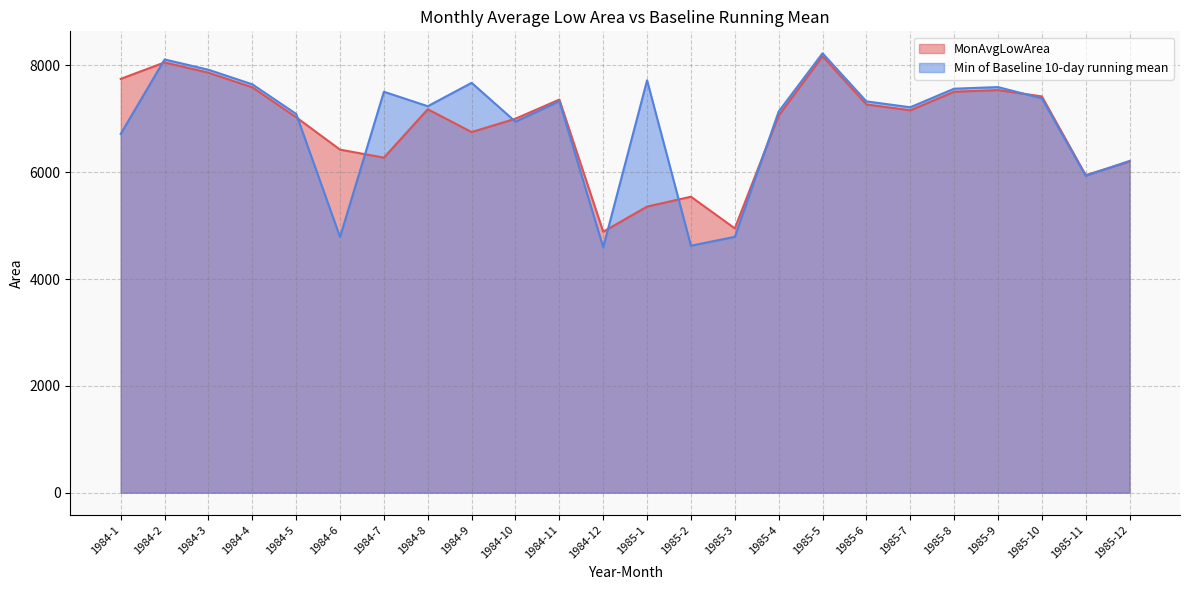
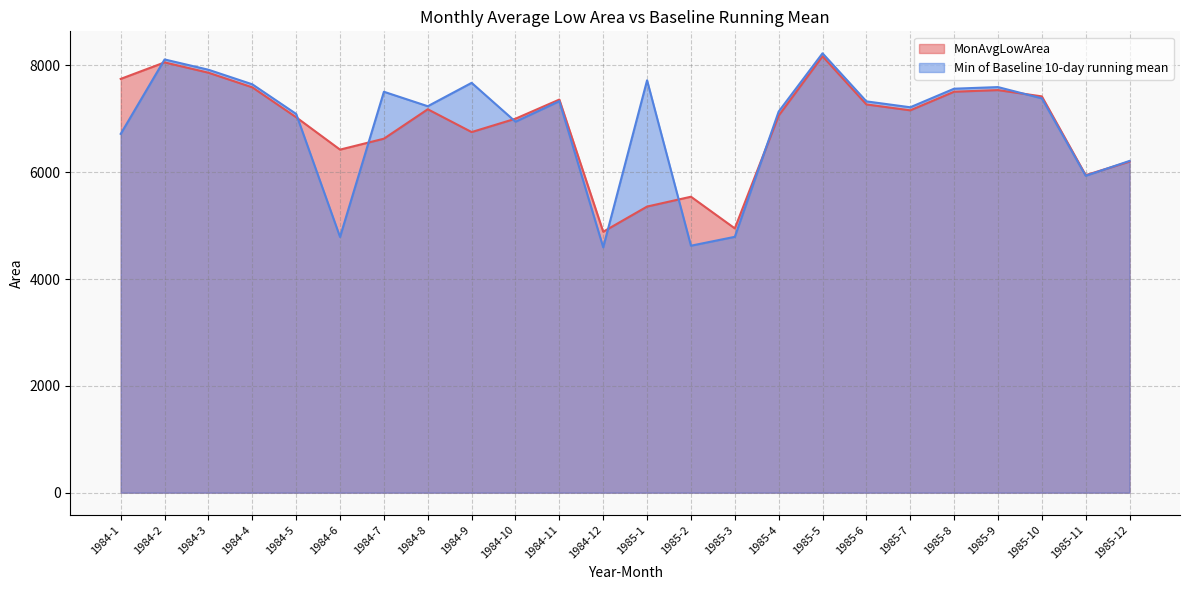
MonAvgLowArea, 1984-7: 6300 -> 6600
